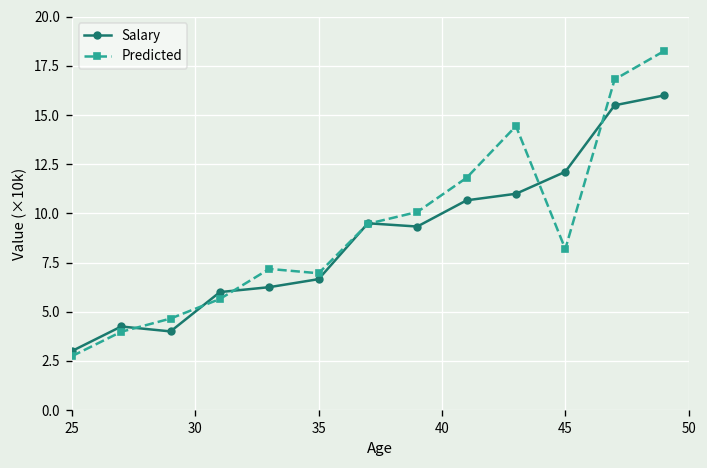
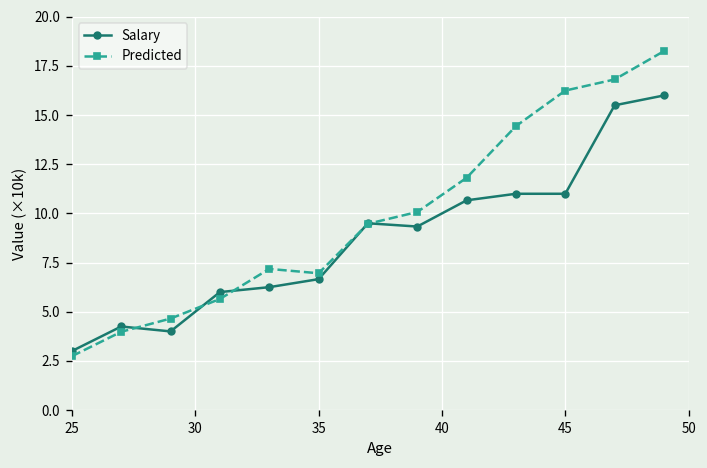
Salary, 45: 12.1 -> 11.0
Predicted, 45: 8.2 -> 16.2
